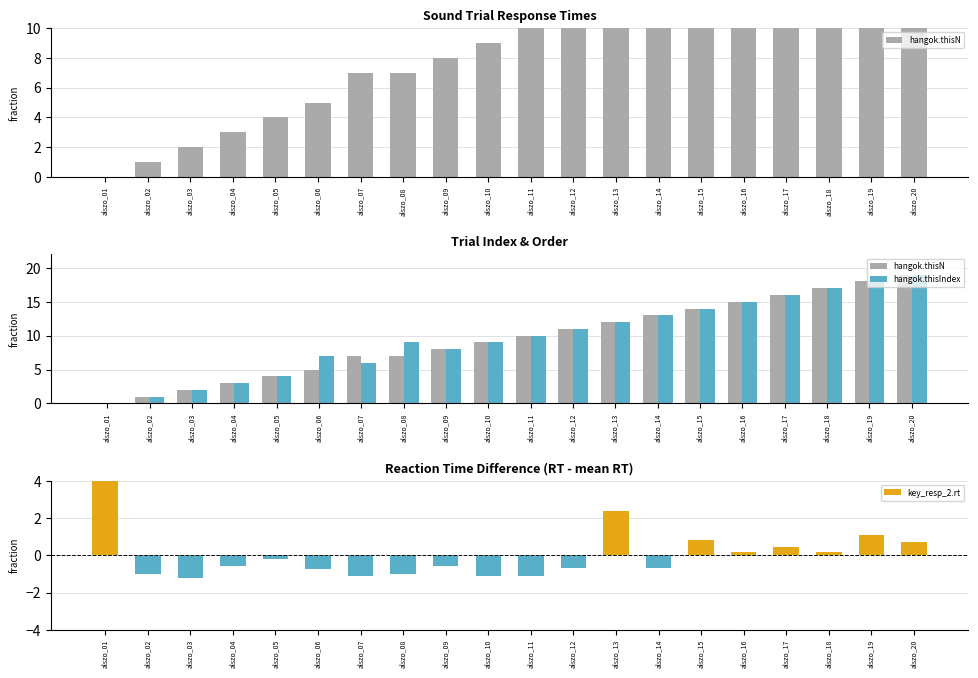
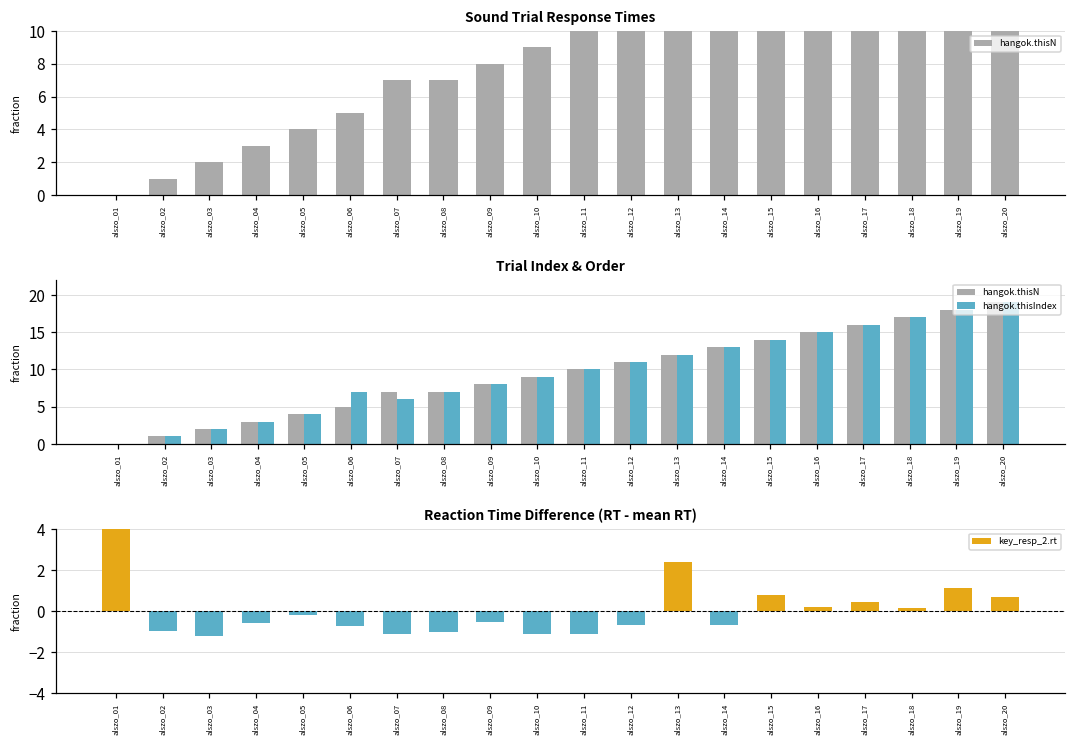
Trial Index & Order, hangok.thisIndex, alszo_08: 9 -> 7
